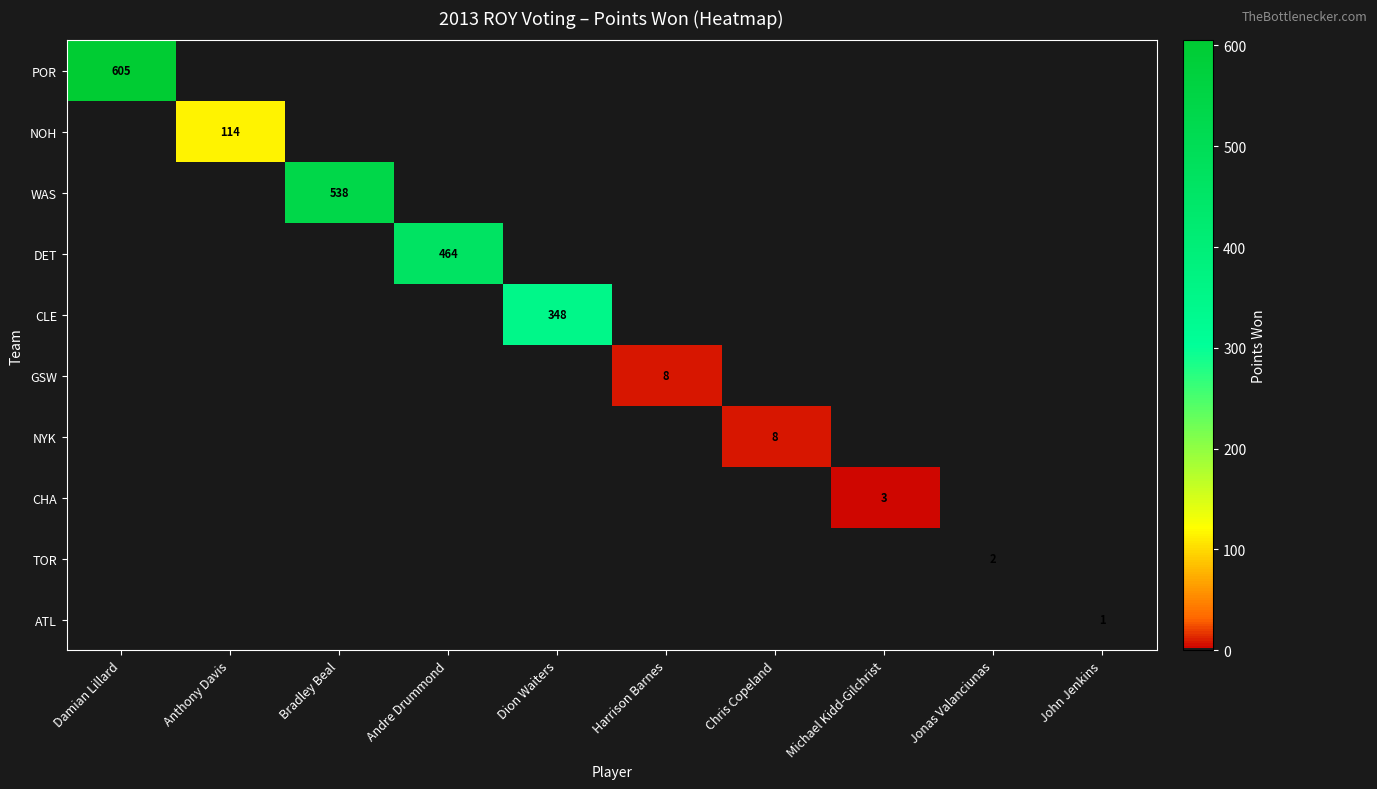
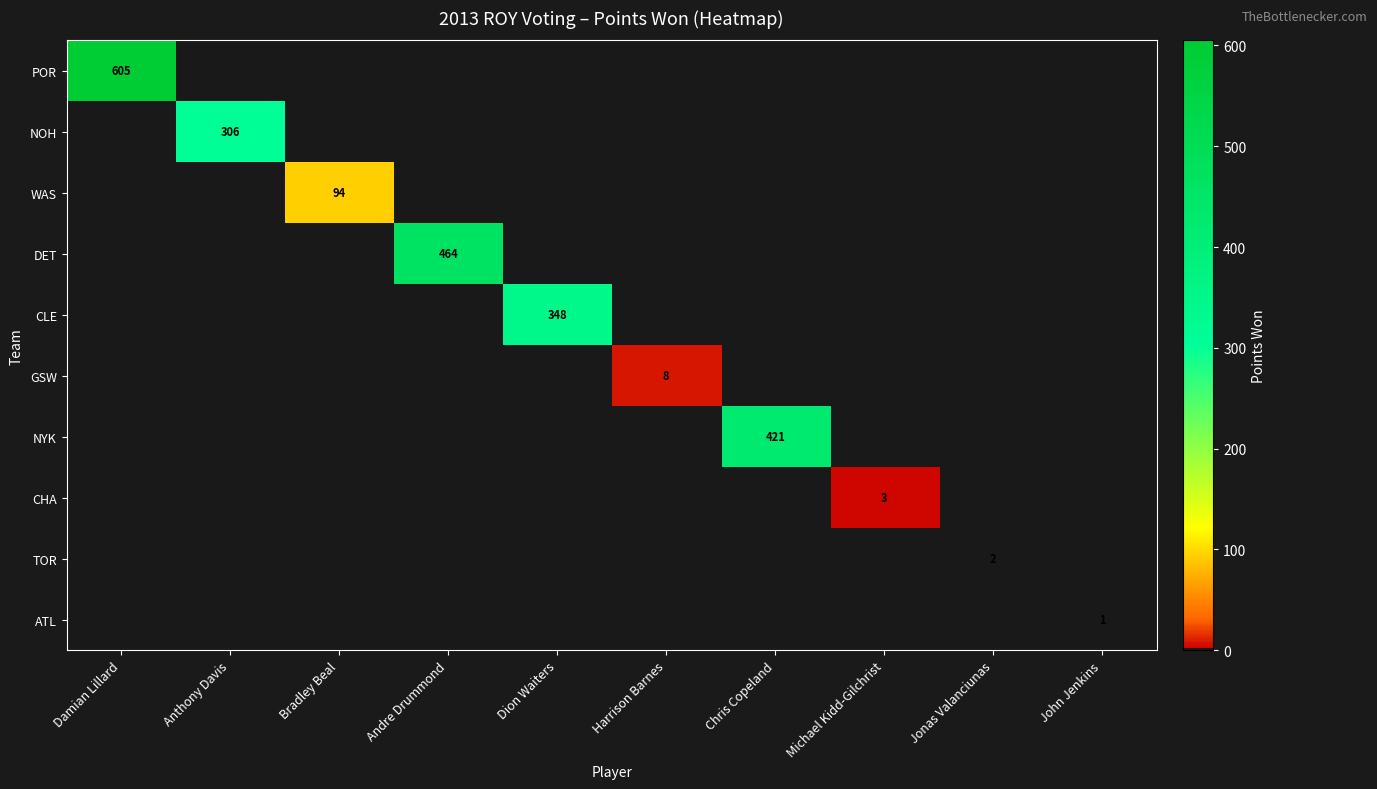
NOH, Anthony Davis: 114 -> 306
WAS, Bradley Beal: 538 -> 94
NYK, Chris Copeland: 8 -> 421
